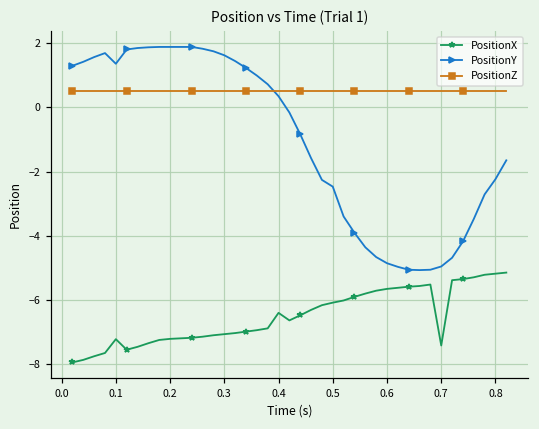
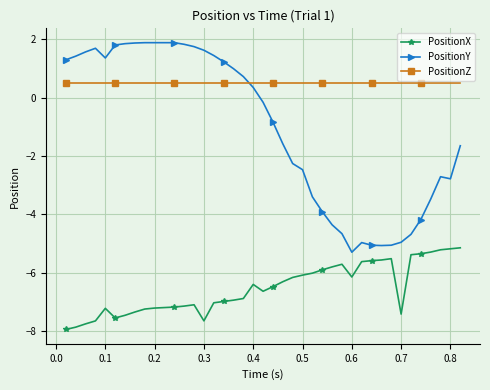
PositionX, 0.3: -7.1 -> -7.7
PositionX, 0.6: -5.7 -> -6.2
PositionY, 0.6: -4.9 -> -5.3
PositionY, 0.8: -2.2 -> -2.8
